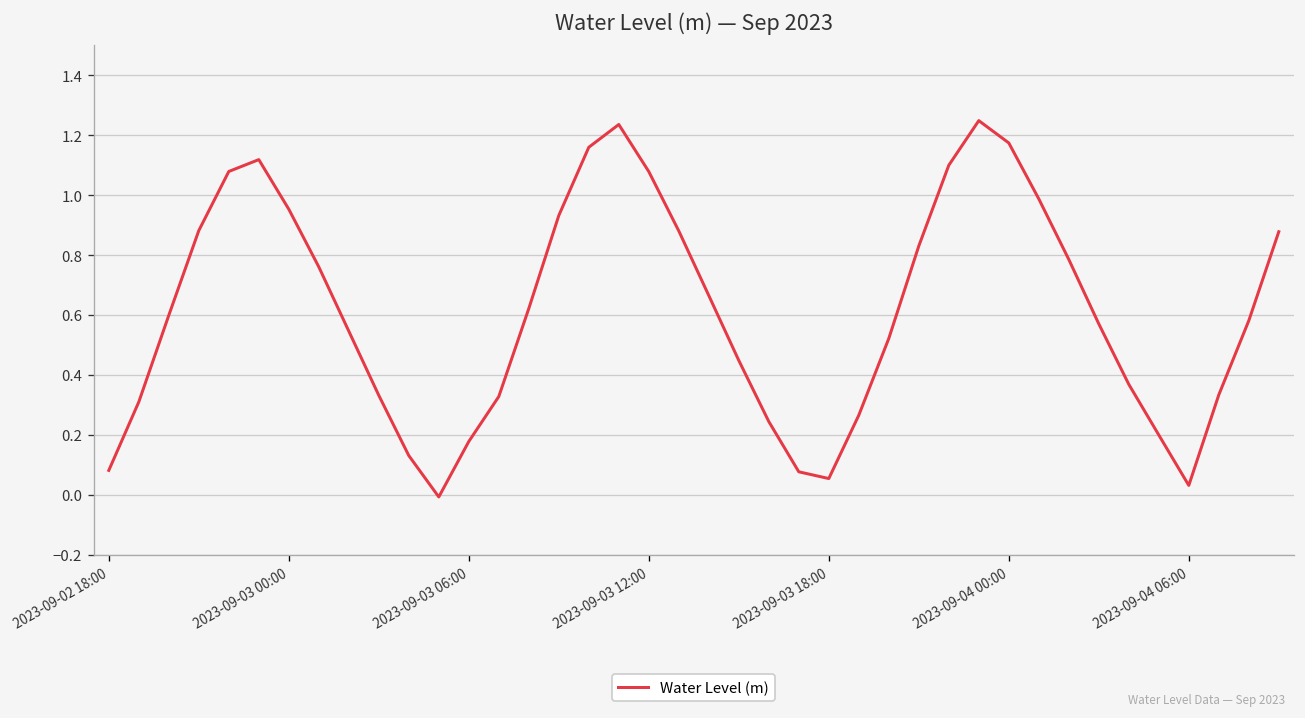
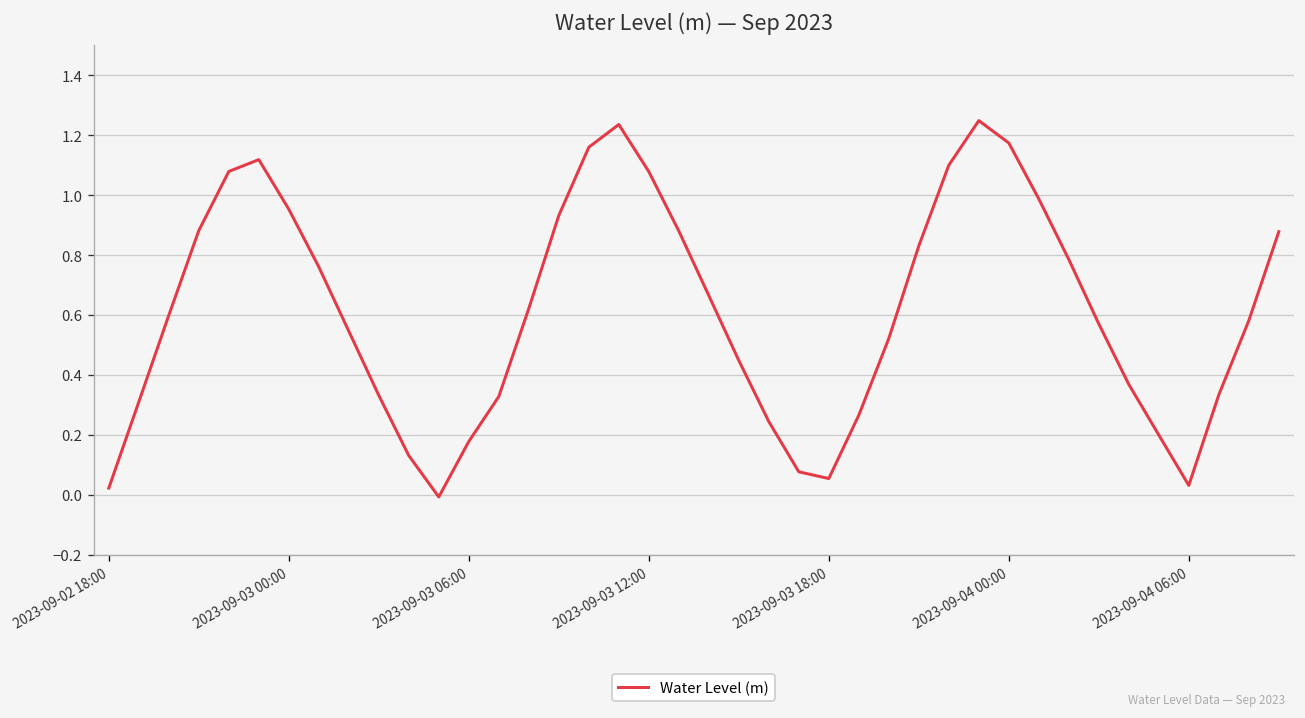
2023-09-02 18:00: 0.08 -> 0.02
